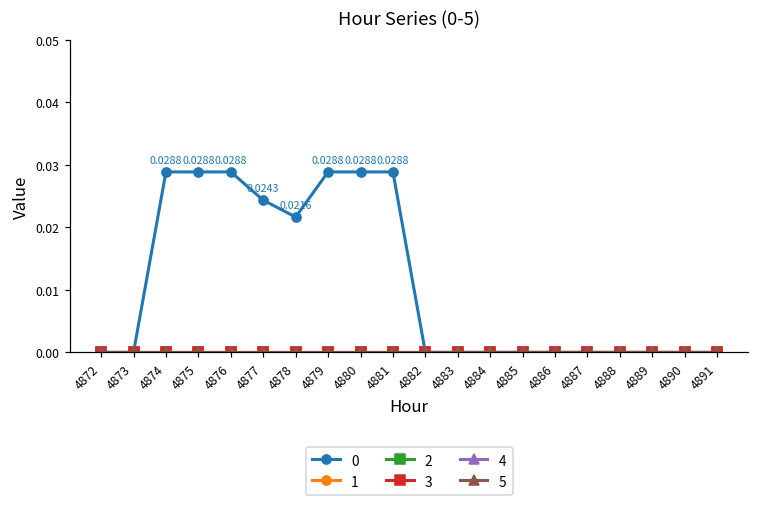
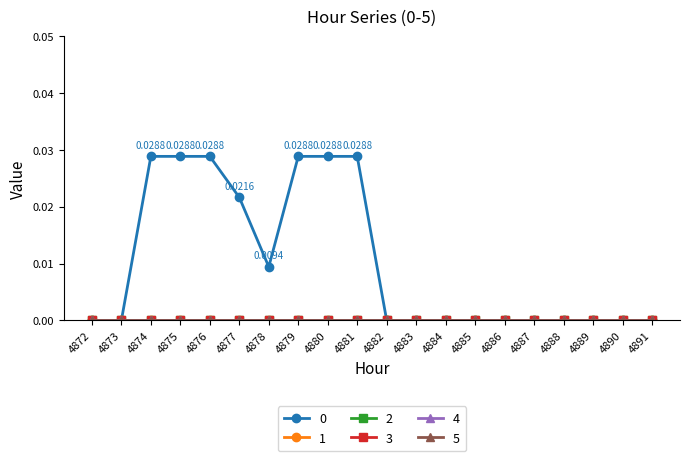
0, 4877: 0.0243 -> 0.0216
0, 4878: 0.0216 -> 0.0094
